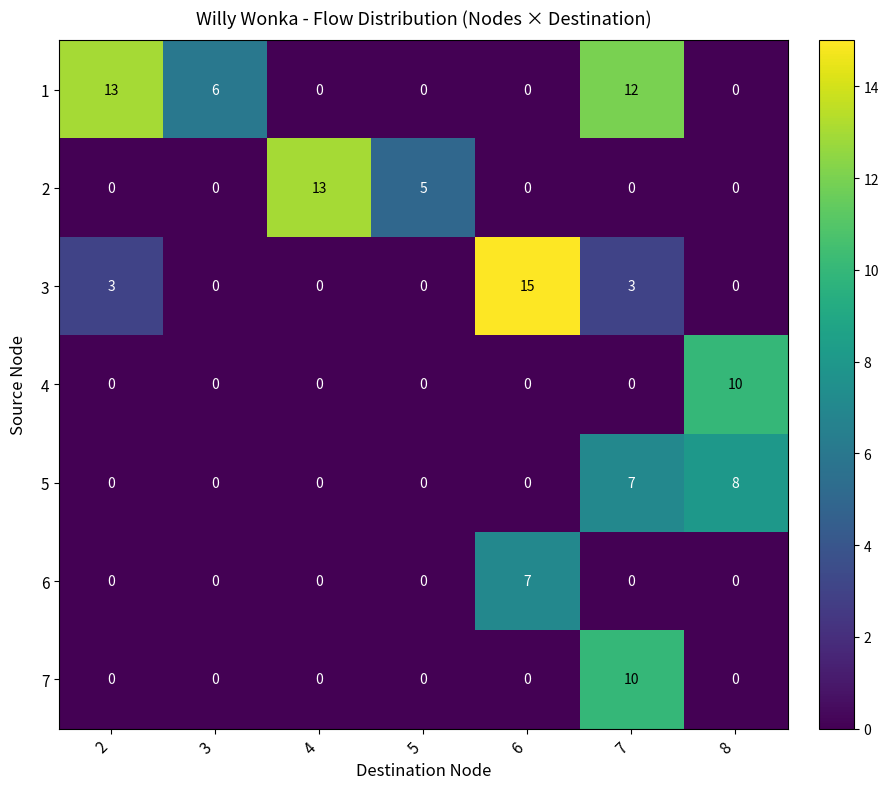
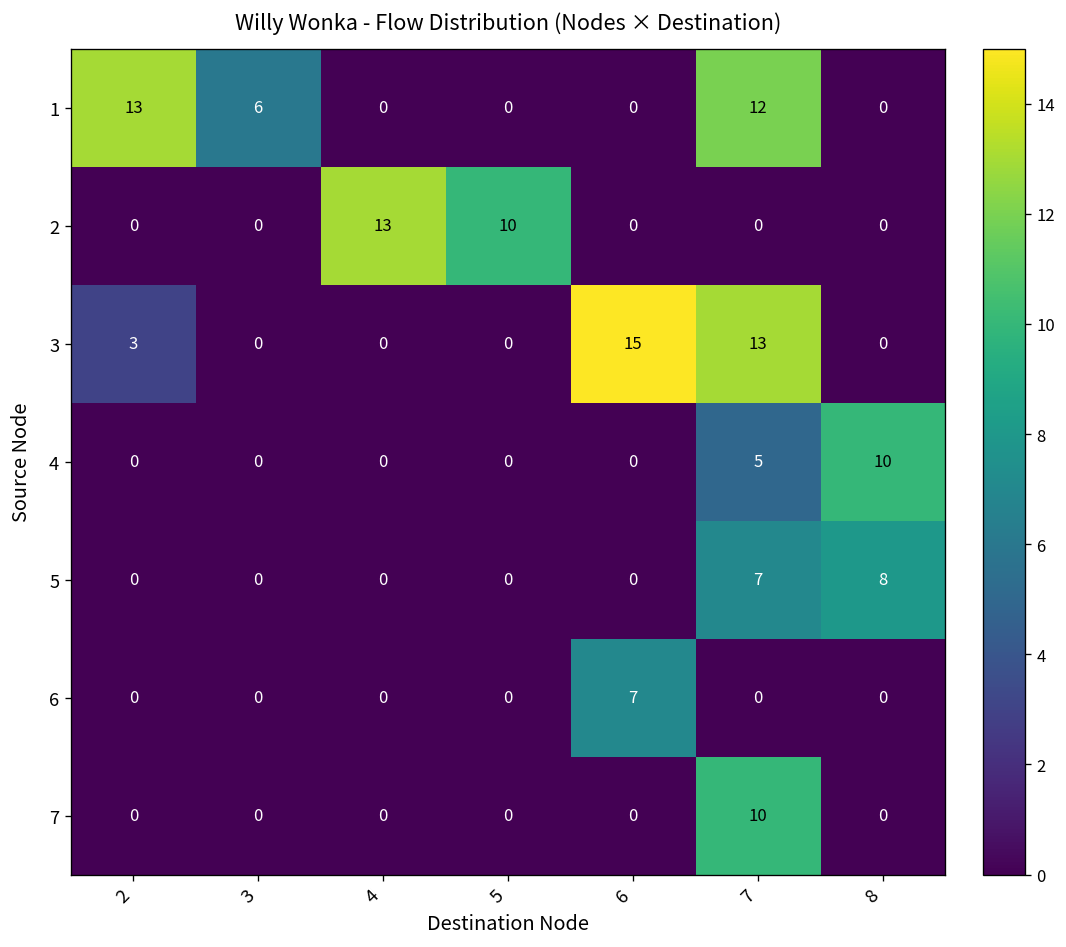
2, 5: 5 -> 10
3, 7: 3 -> 13
4, 7: 0 -> 5
